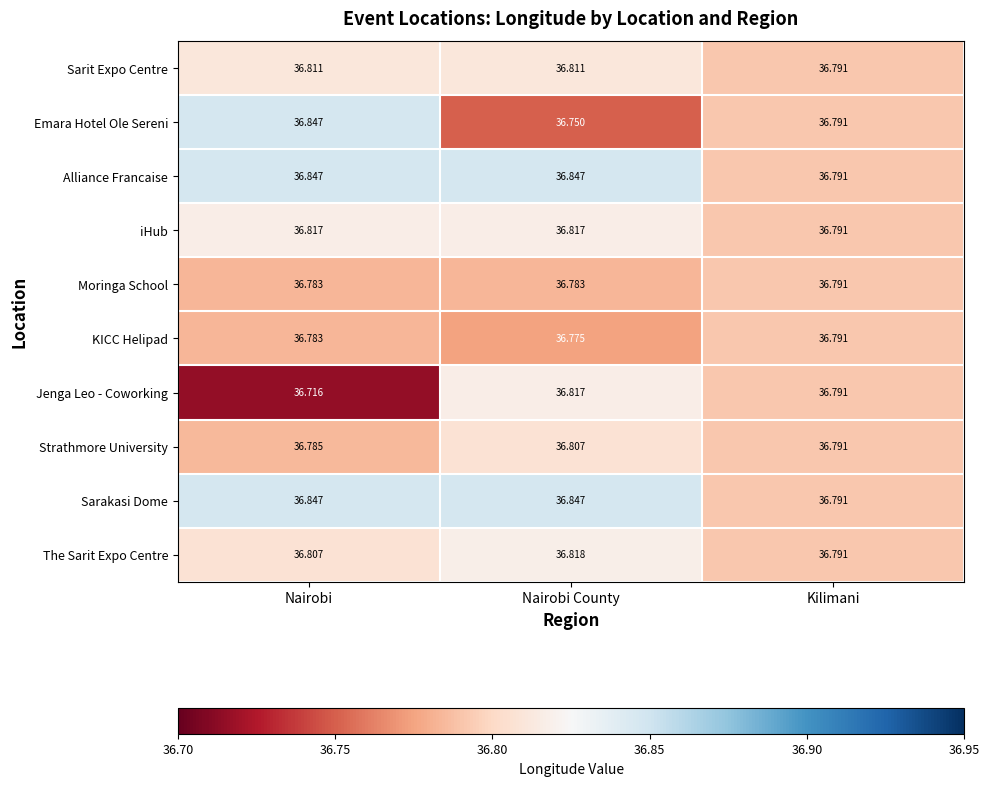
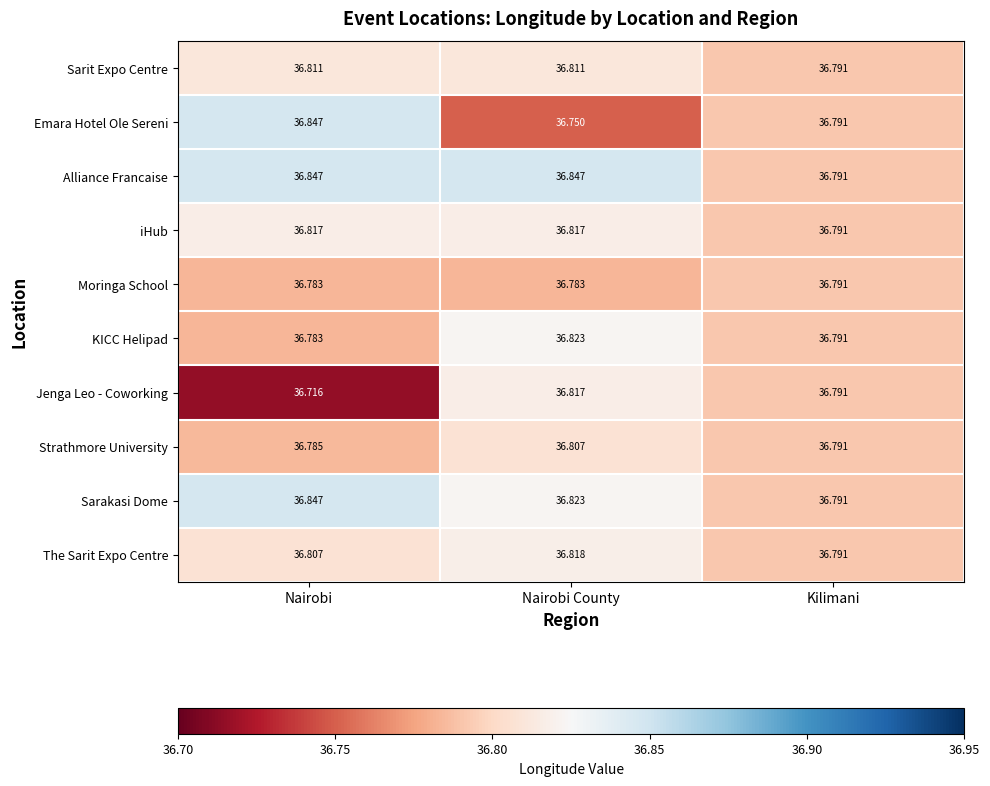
KICC Helipad, Nairobi County: 36.775 -> 36.823
Sarakasi Dome, Nairobi County: 36.847 -> 36.823
